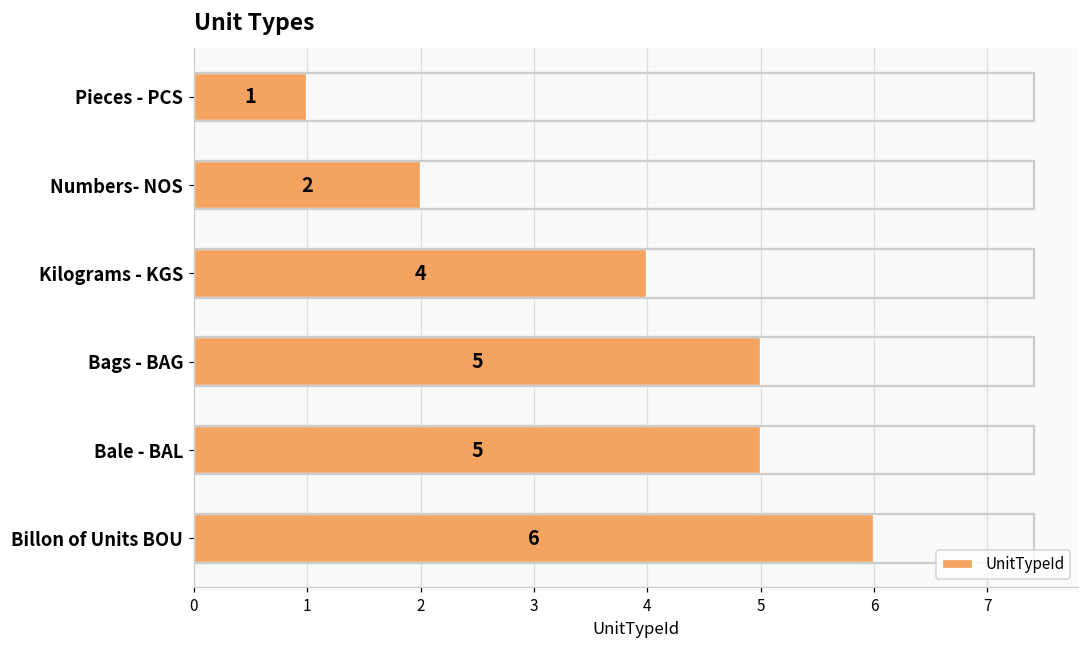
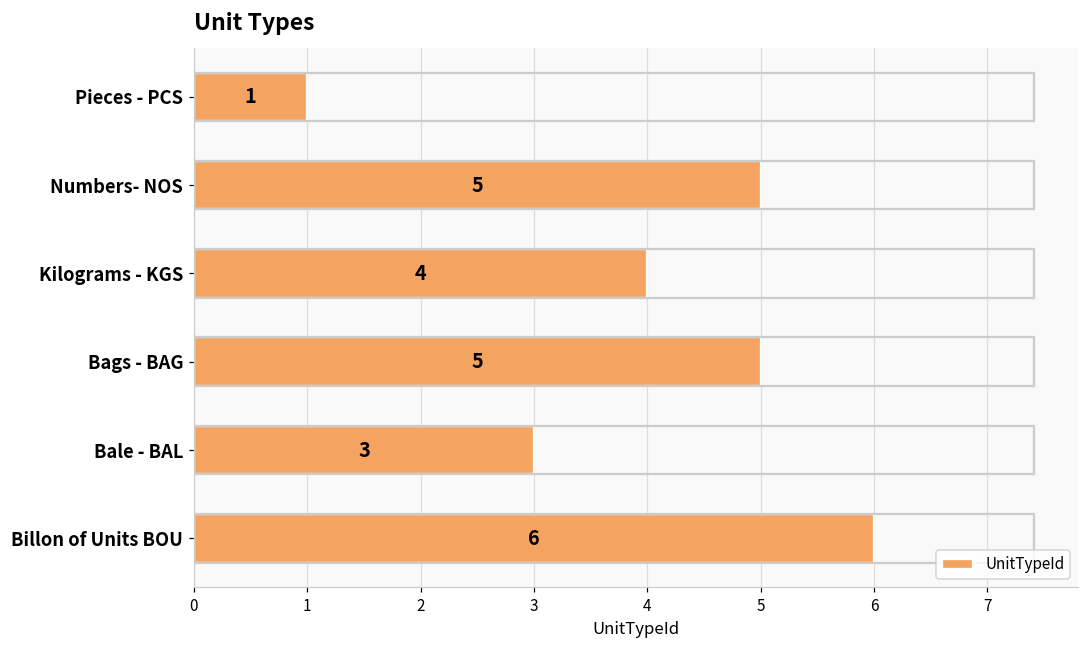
Numbers- NOS: 2 -> 5
Bale - BAL: 5 -> 3
